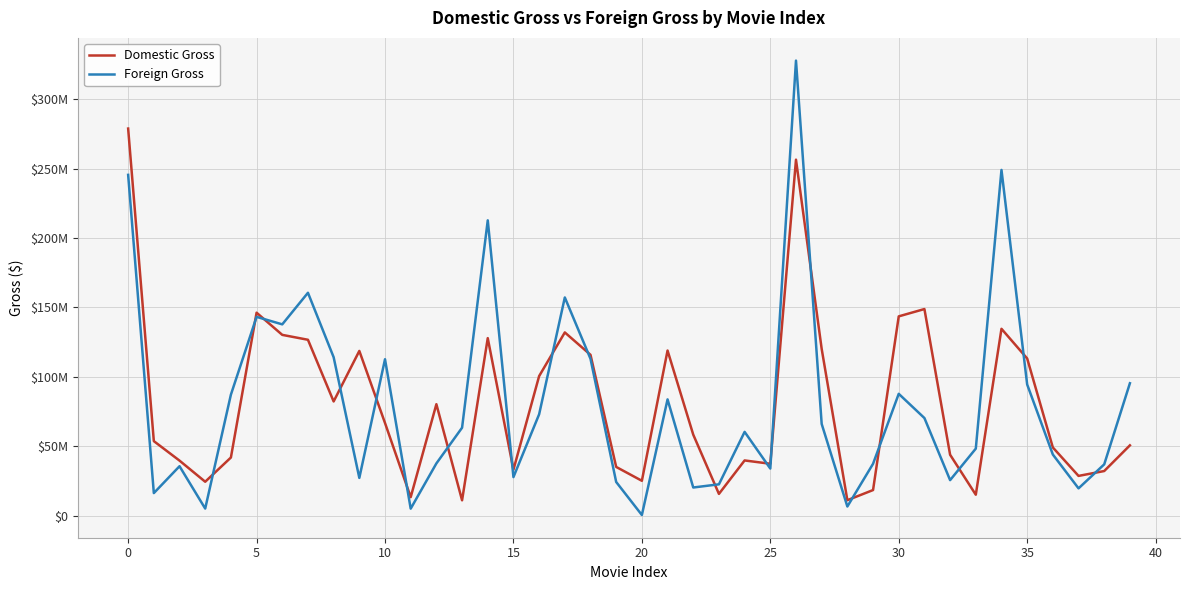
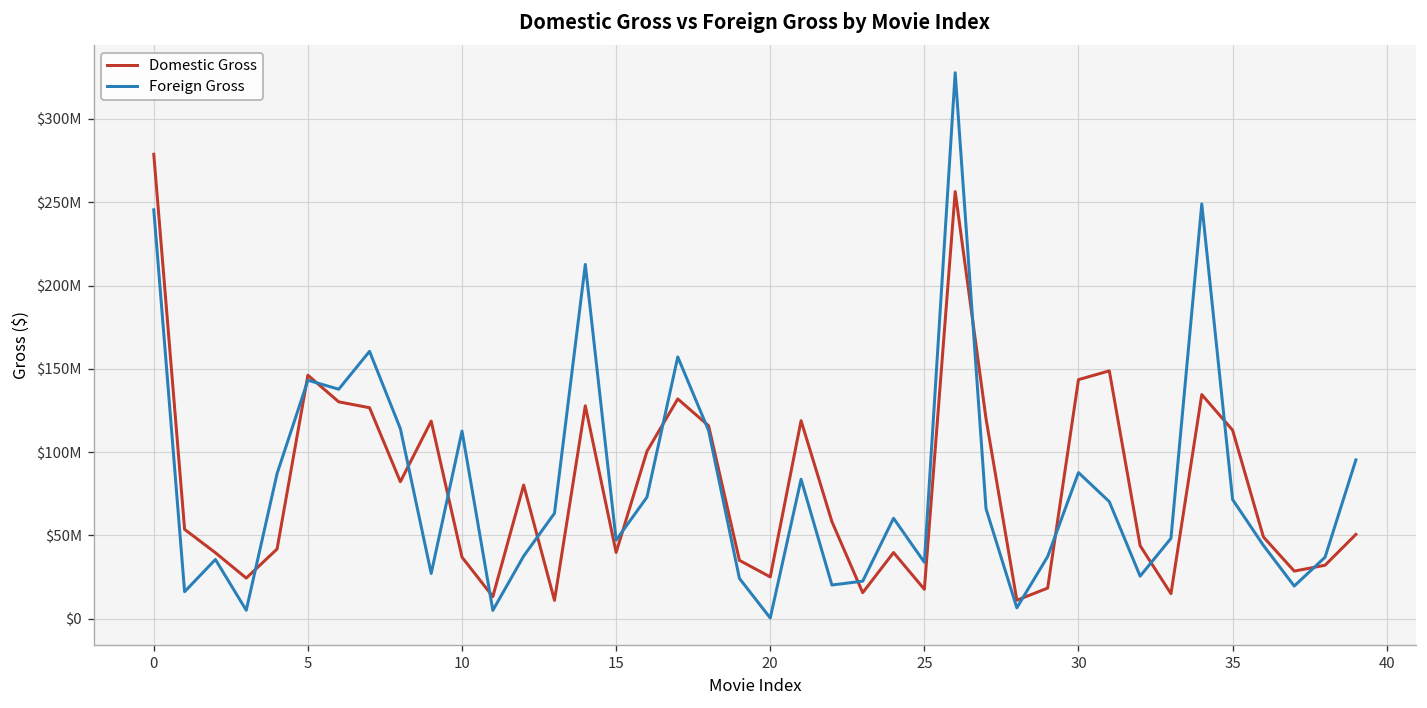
Domestic Gross, 10: $67000000 -> $37000000
Domestic Gross, 15: $33000000 -> $40000000
Foreign Gross, 15: $28000000 -> $47000000
Domestic Gross, 25: $37000000 -> $18000000
Foreign Gross, 35: $94000000 -> $72000000
